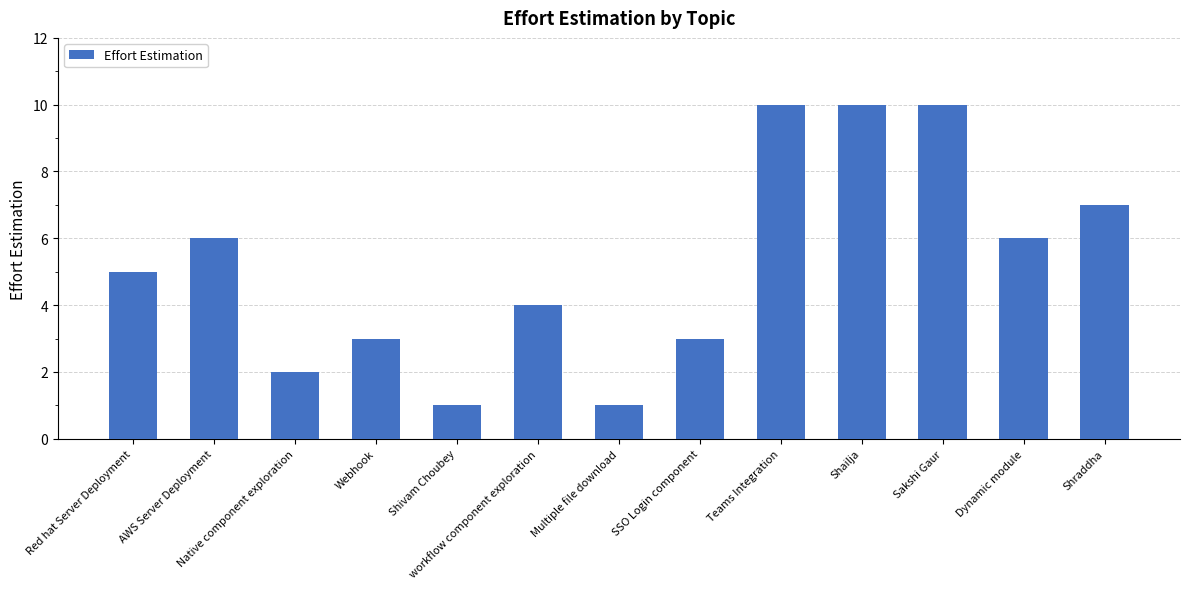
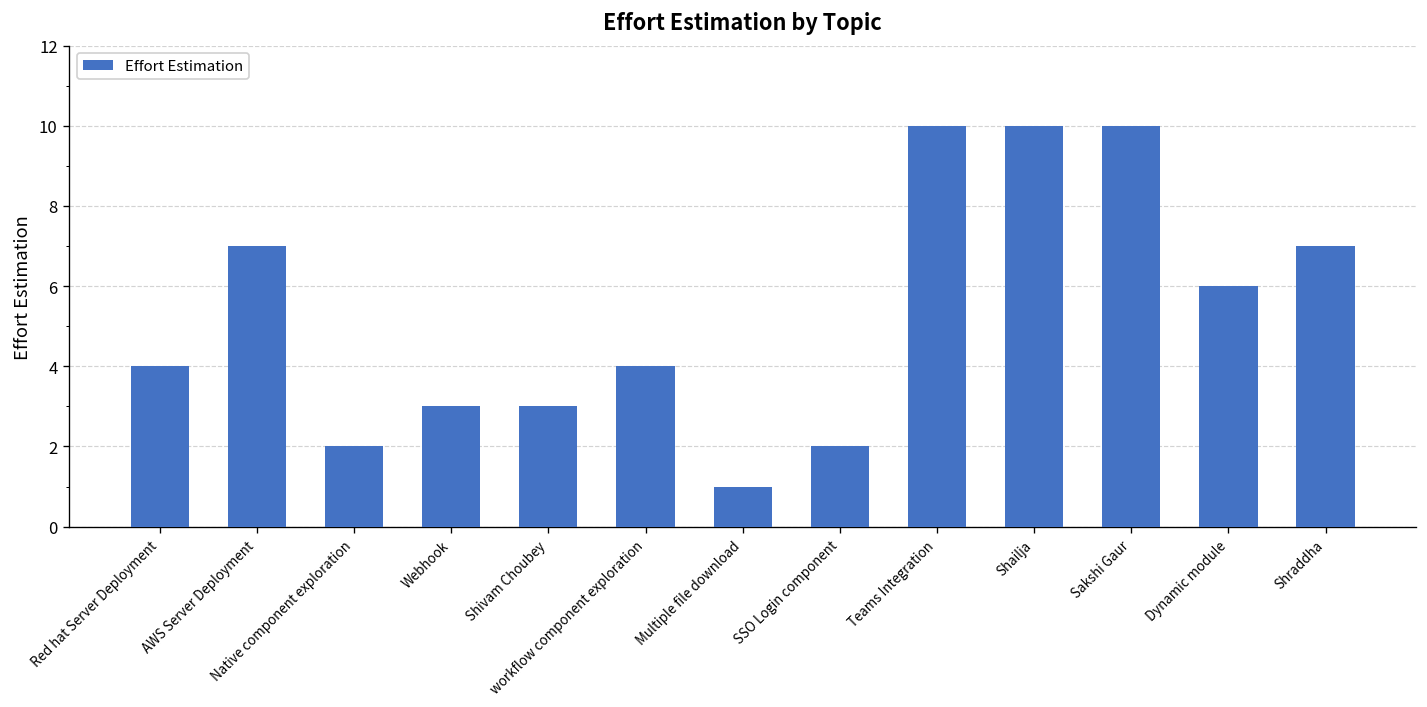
Red hat Server Deployment: 5 -> 4
AWS Server Deployment: 6 -> 7
Shivam Choubey: 1 -> 3
SSO Login component: 3 -> 2
